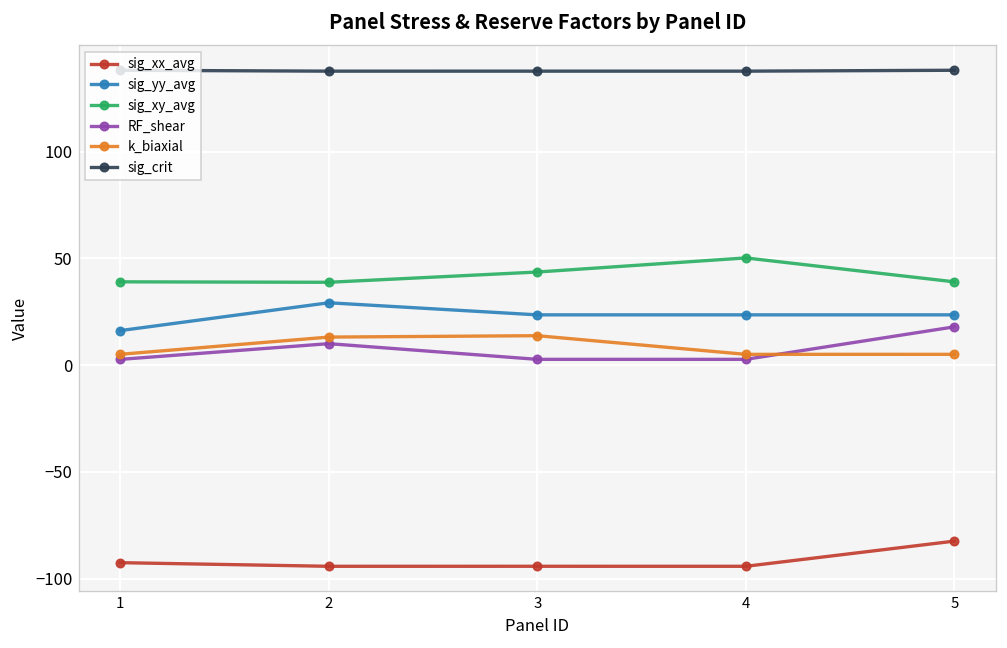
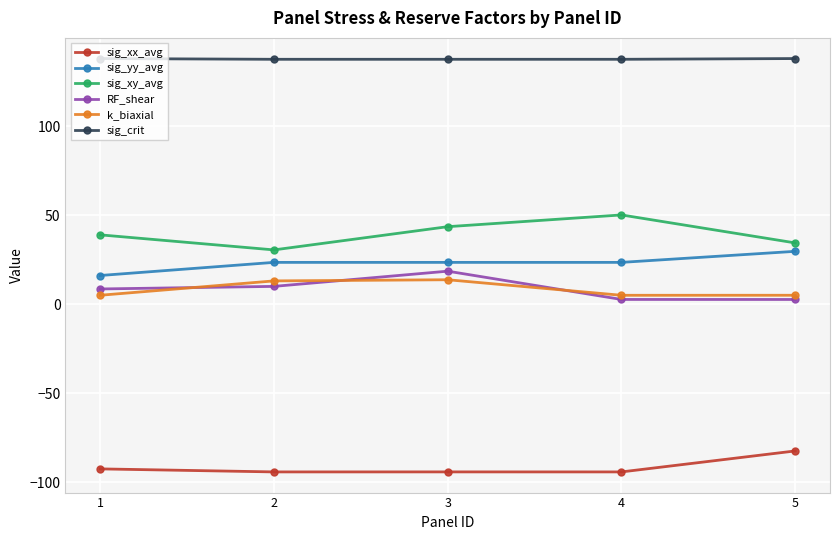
RF_shear, 1: 3 -> 9
sig_yy_avg, 2: 29 -> 24
sig_xy_avg, 2: 39 -> 31
RF_shear, 3: 3 -> 19
sig_yy_avg, 5: 24 -> 30
sig_xy_avg, 5: 39 -> 34
RF_shear, 5: 18 -> 3
